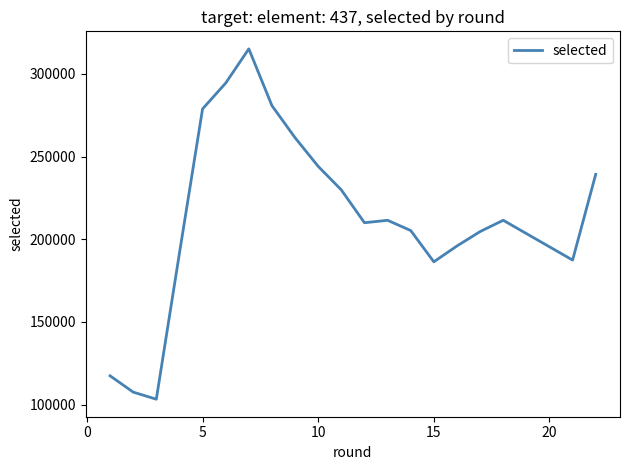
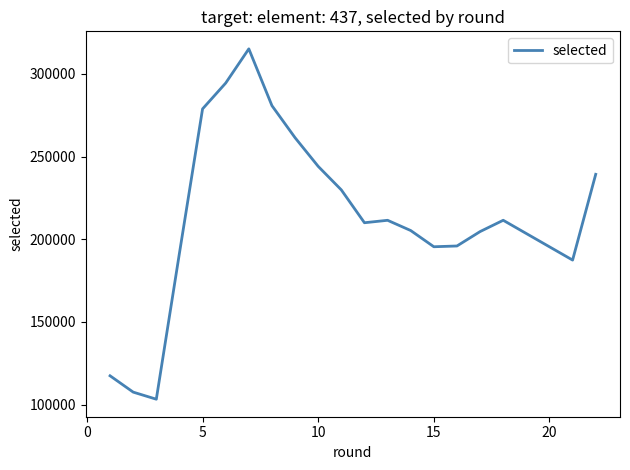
15: 186000 -> 195000
